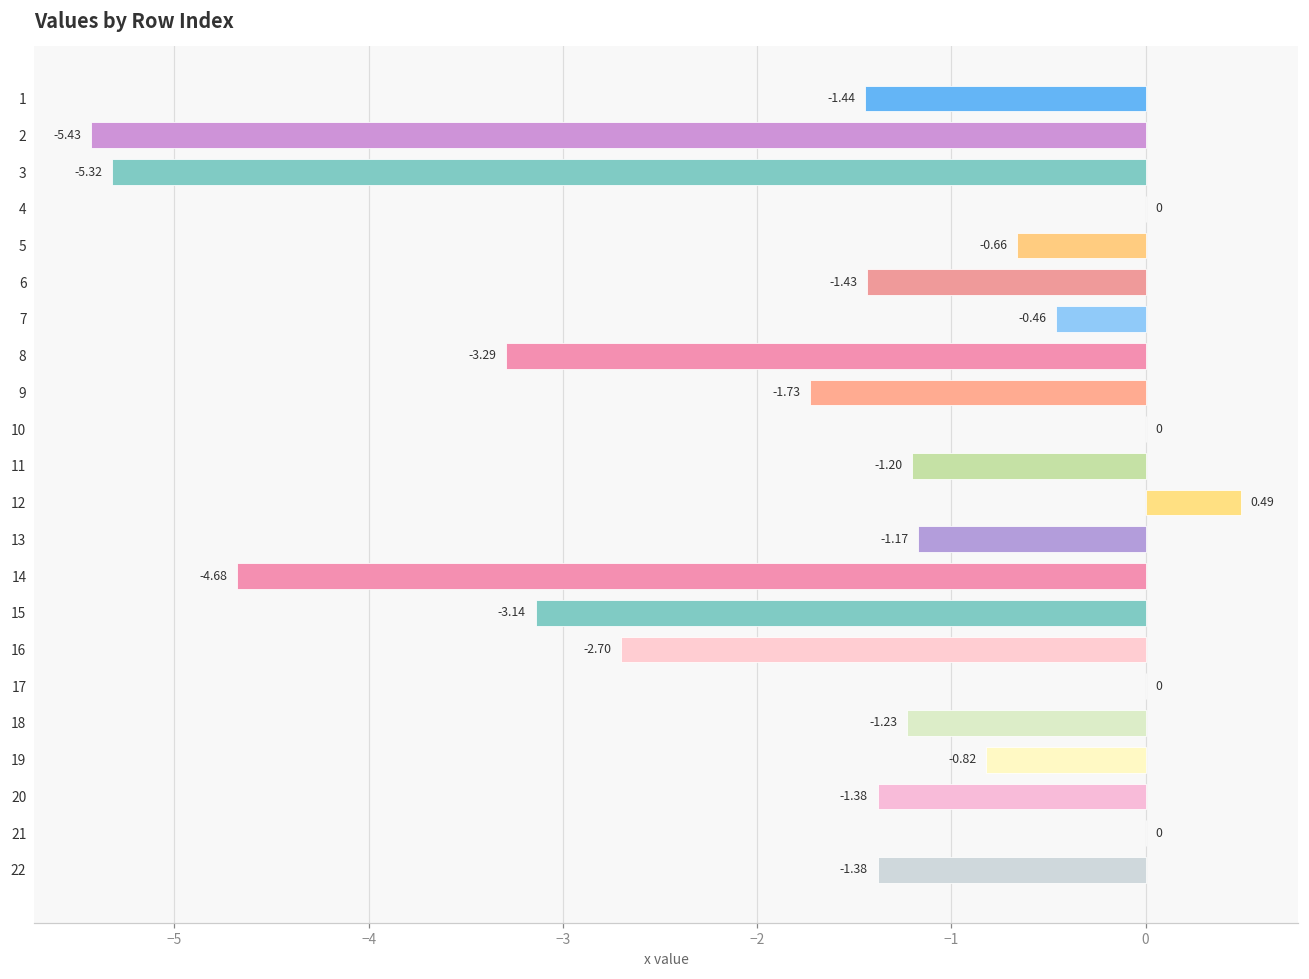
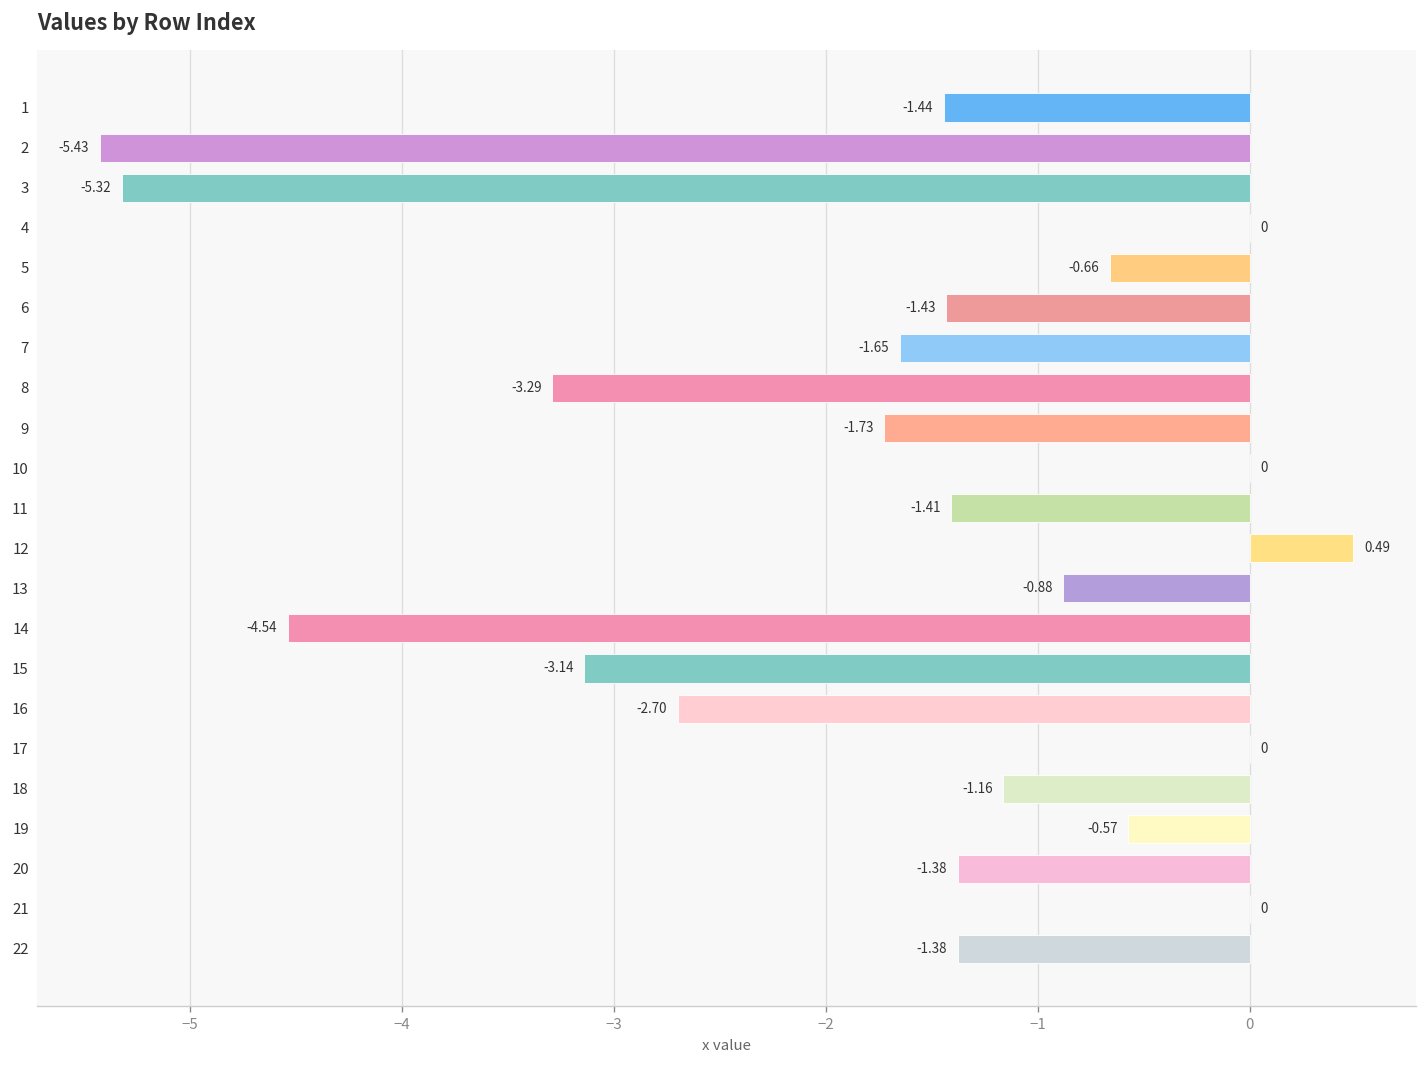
7: -0.46 -> -1.65
11: -1.20 -> -1.41
13: -1.17 -> -0.88
14: -4.68 -> -4.54
18: -1.23 -> -1.16
19: -0.82 -> -0.57
